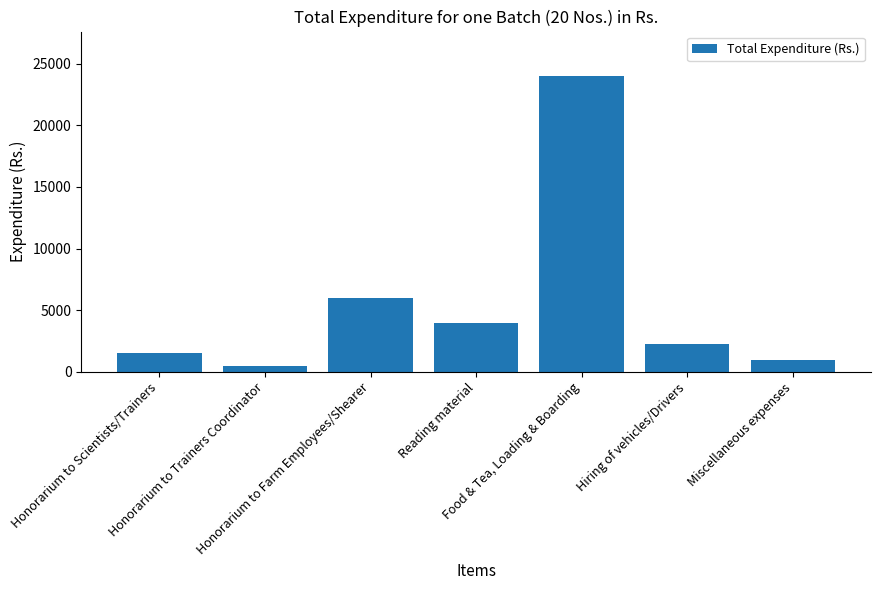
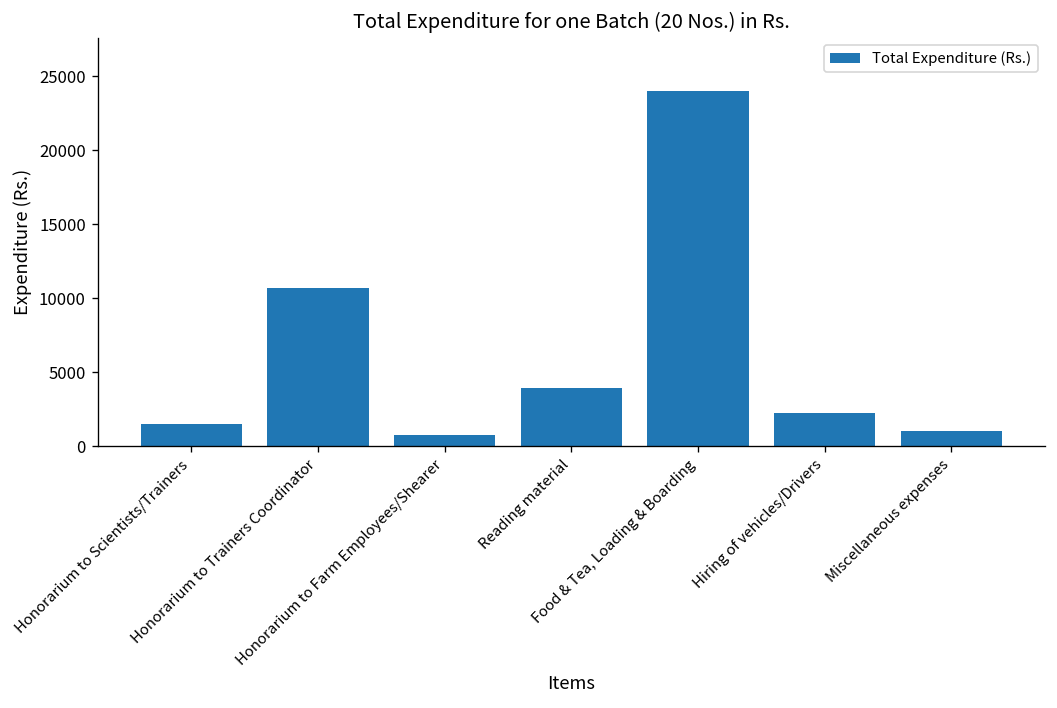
Honorarium to Trainers Coordinator: 500 -> 10700
Honorarium to Farm Employees/Shearer: 6000 -> 800
